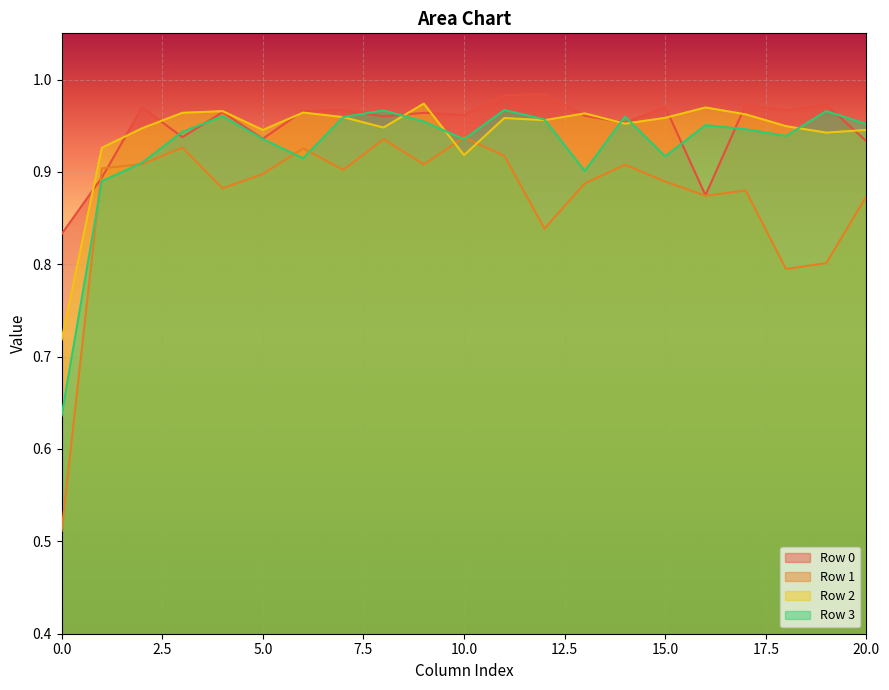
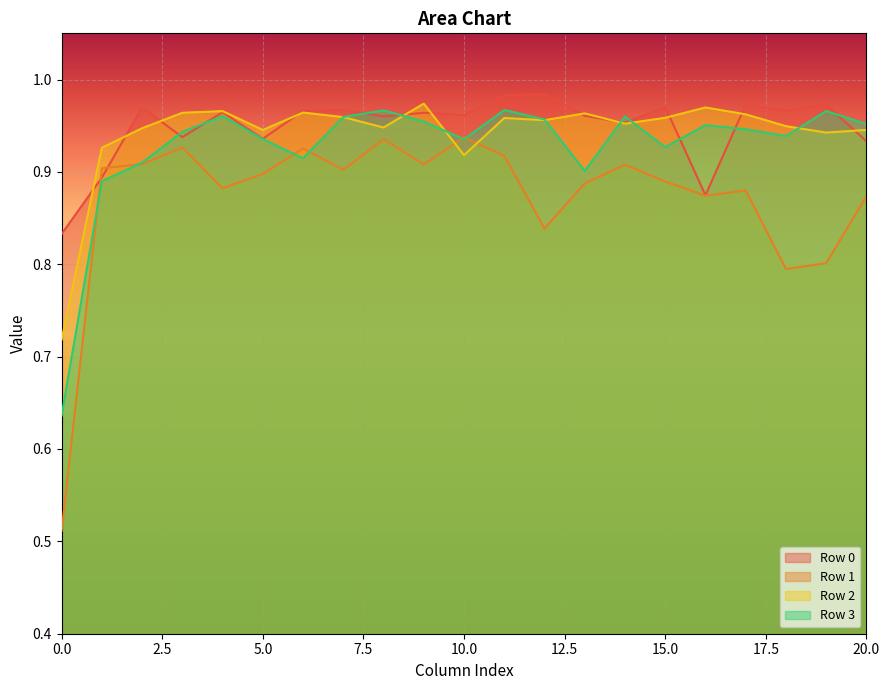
Row 3, 15.0: 0.92 -> 0.93
